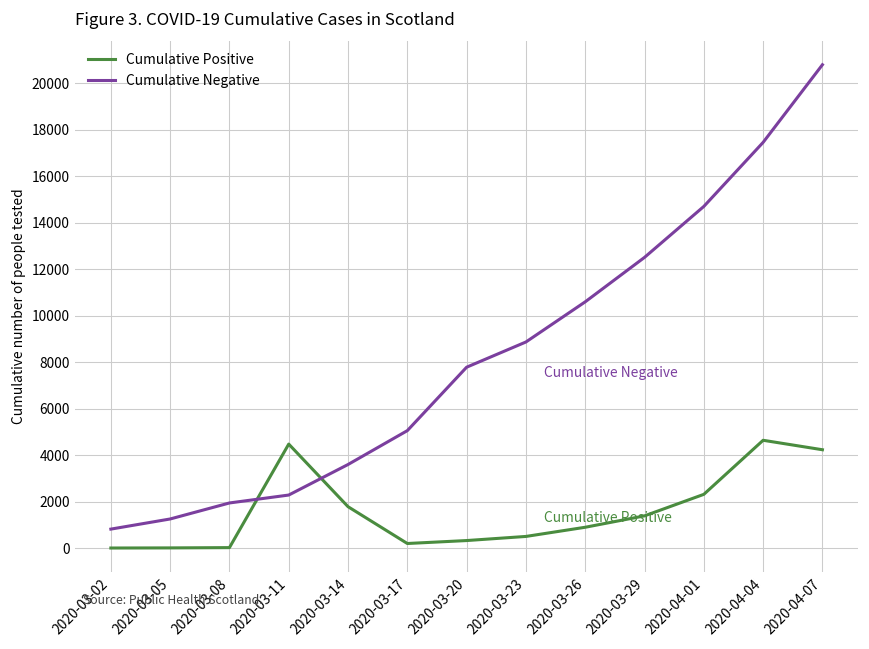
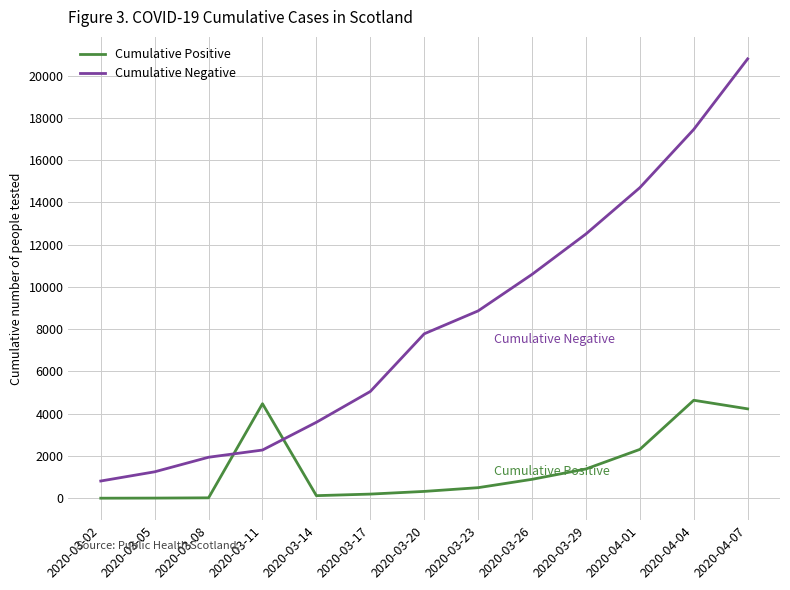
Cumulative Positive, 2020-03-14: 1800 -> 100
